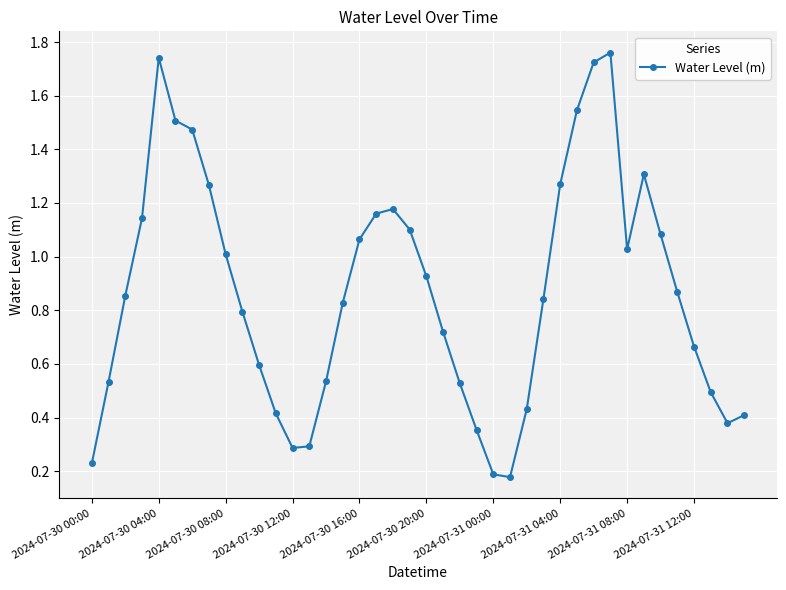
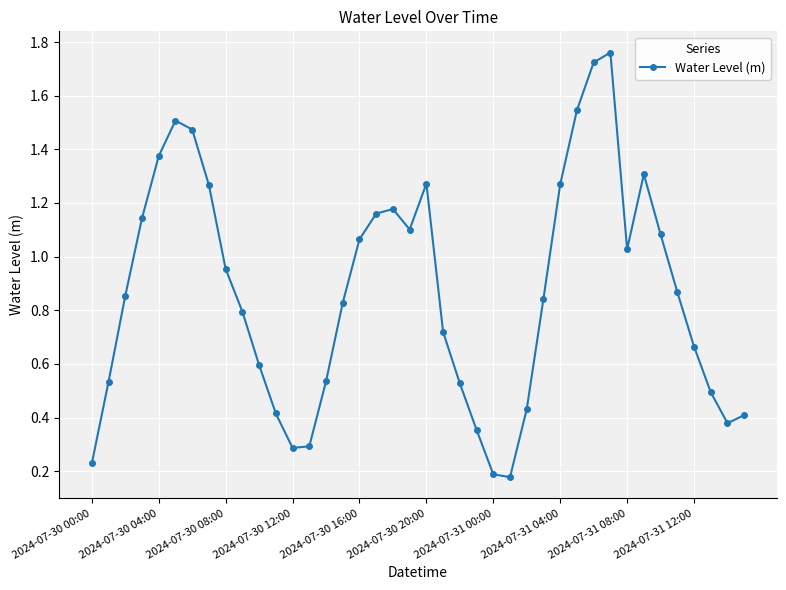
2024-07-30 04:00: 1.74 -> 1.37
2024-07-30 08:00: 1.01 -> 0.95
2024-07-30 20:00: 0.93 -> 1.27
